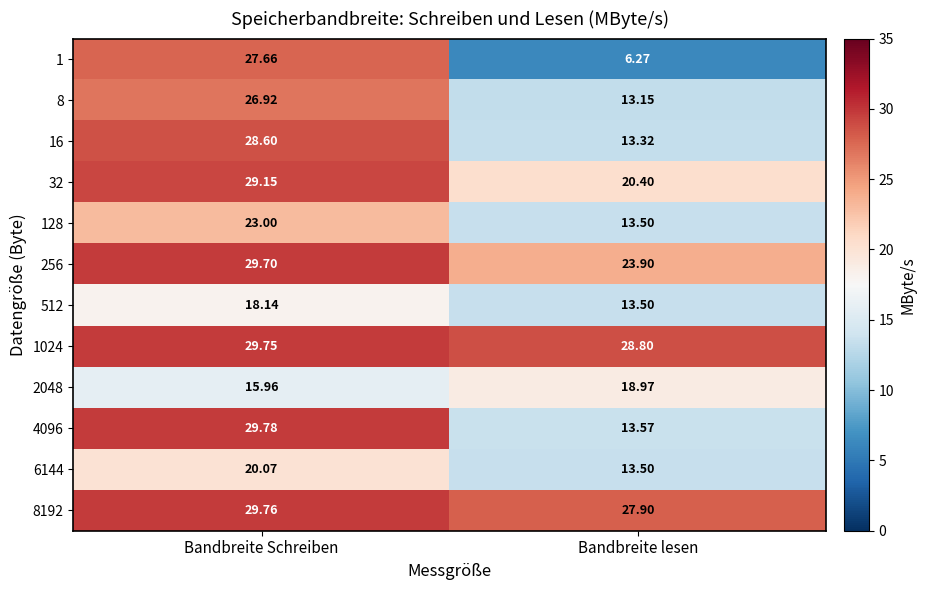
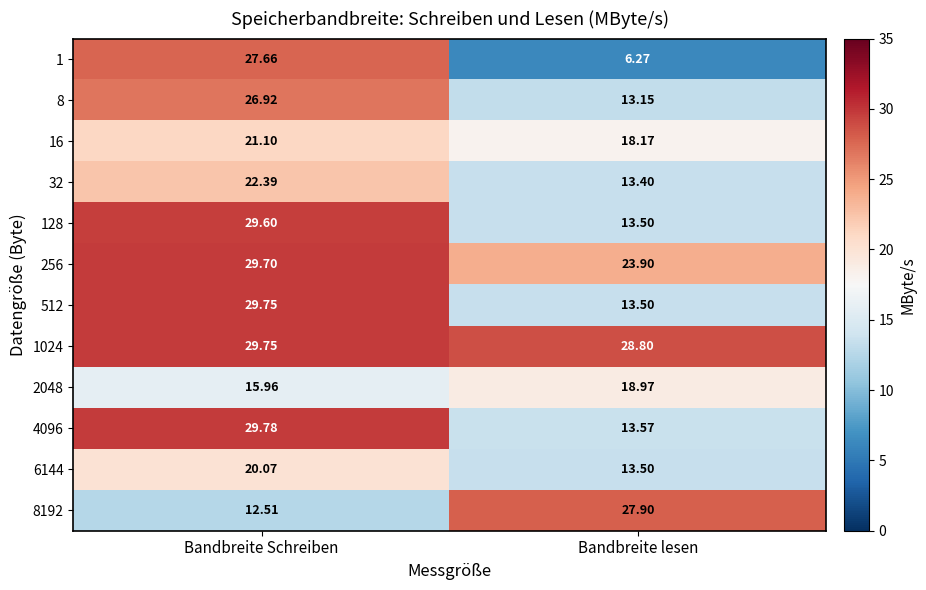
16, Bandbreite Schreiben: 28.60 -> 21.10
16, Bandbreite lesen: 13.32 -> 18.17
32, Bandbreite Schreiben: 29.15 -> 22.39
32, Bandbreite lesen: 20.40 -> 13.40
128, Bandbreite Schreiben: 23.00 -> 29.60
512, Bandbreite Schreiben: 18.14 -> 29.75
8192, Bandbreite Schreiben: 29.76 -> 12.51
